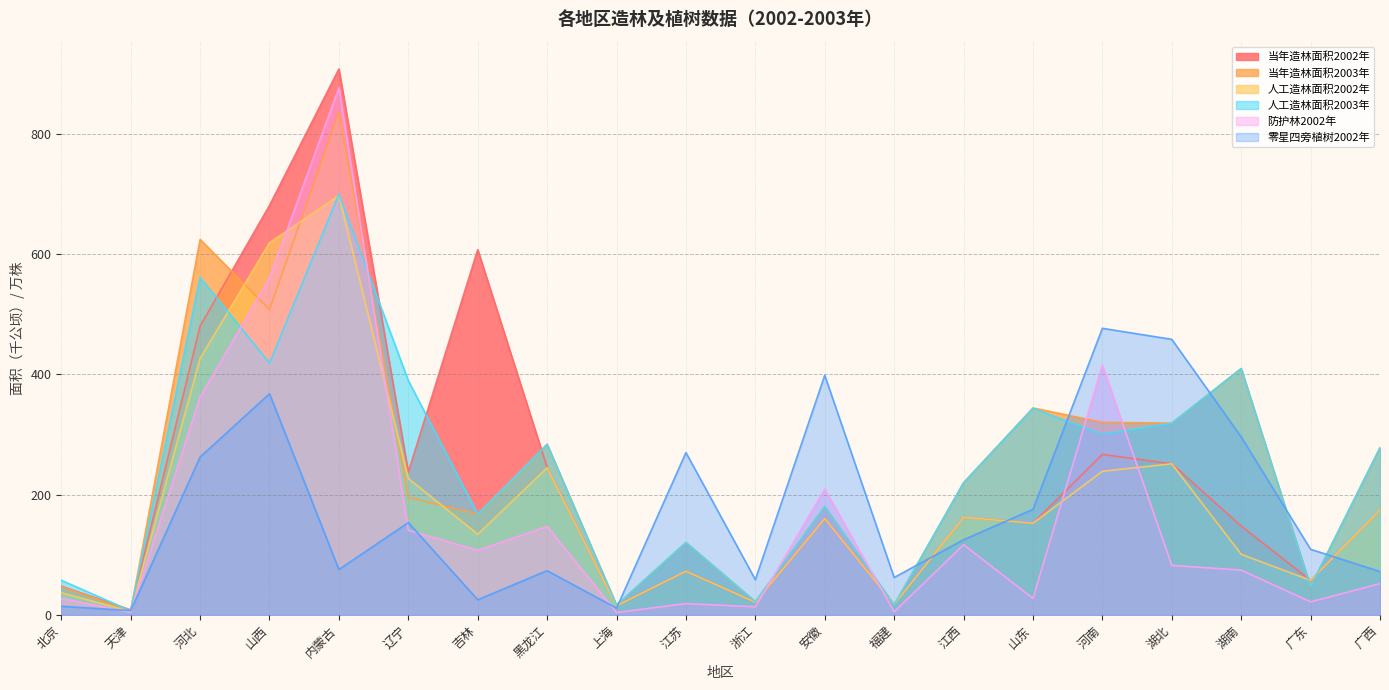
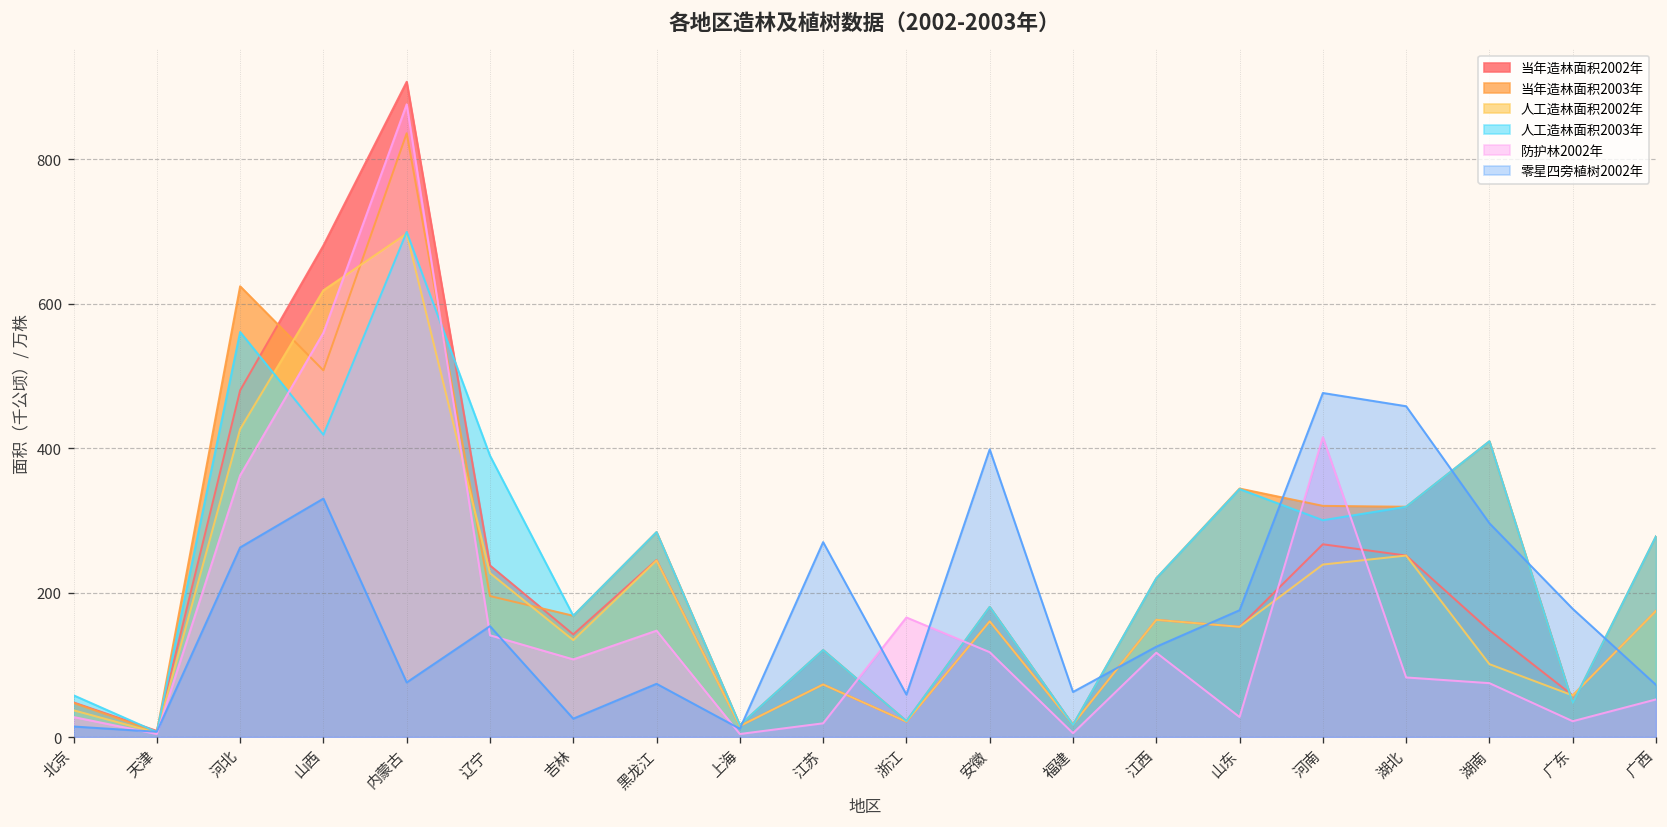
零星四旁植树2002年, 山西: 370 -> 330
当年造林面积2002年, 吉林: 610 -> 140
防护林2002年, 浙江: 10 -> 170
防护林2002年, 安徽: 210 -> 120
零星四旁植树2002年, 广东: 110 -> 180
